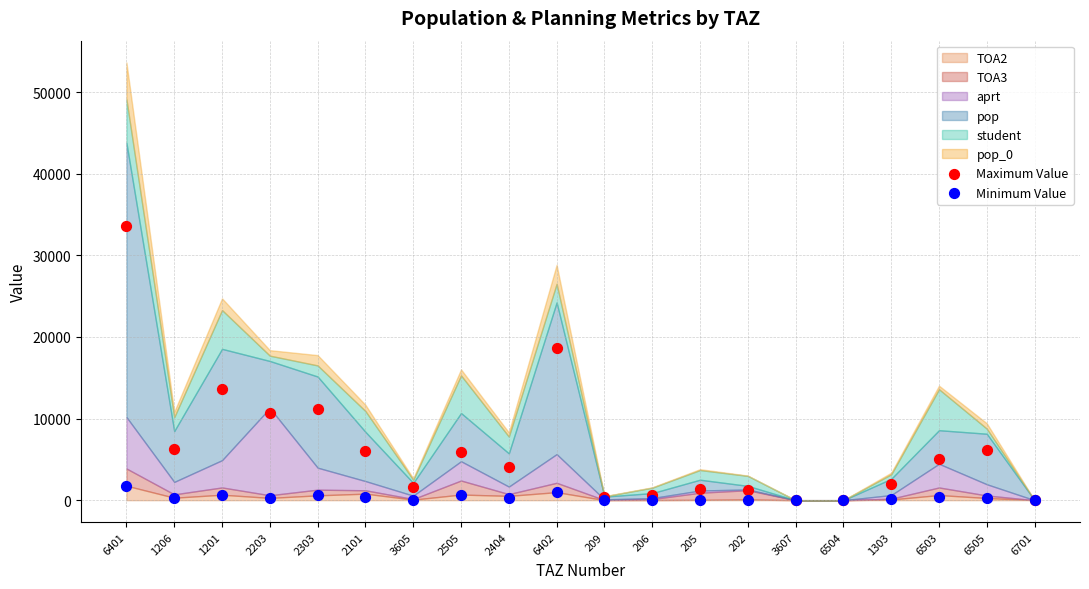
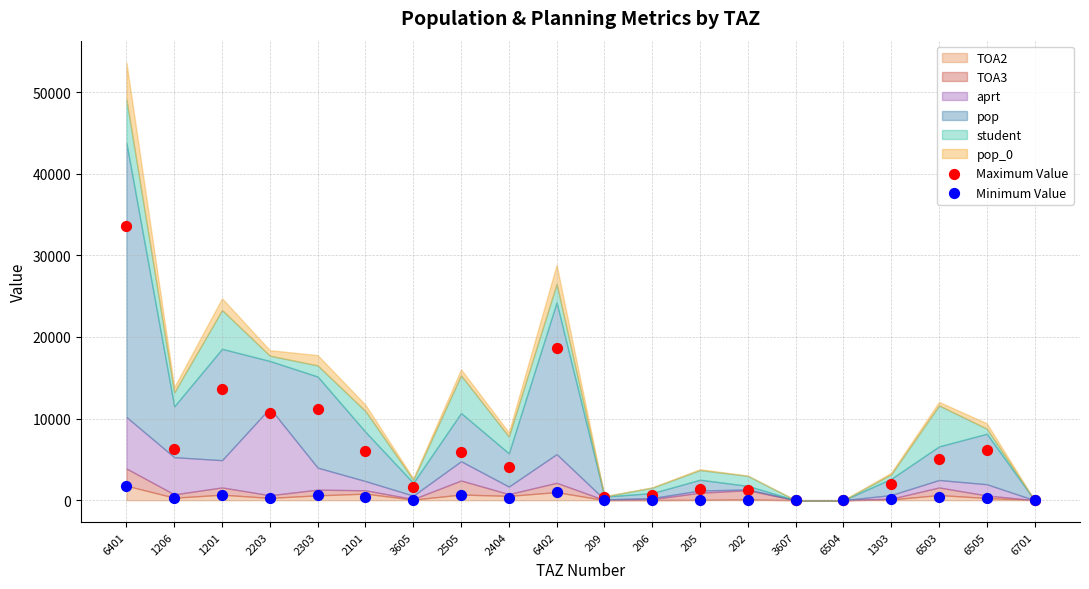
aprt, 1206: 2000 -> 5000
aprt, 6503: 3000 -> 1000
